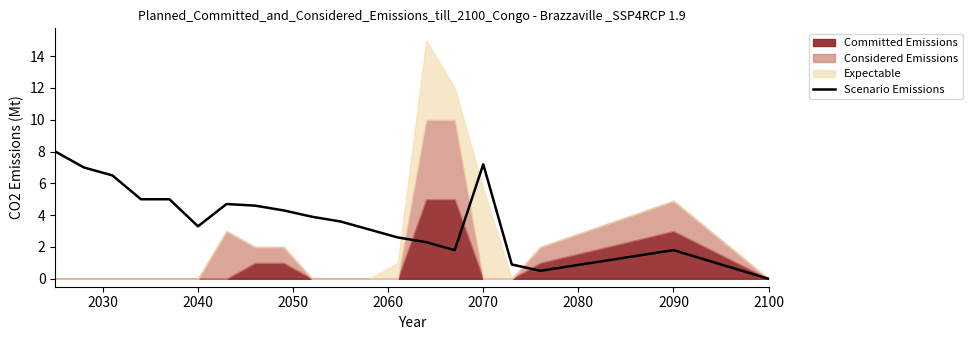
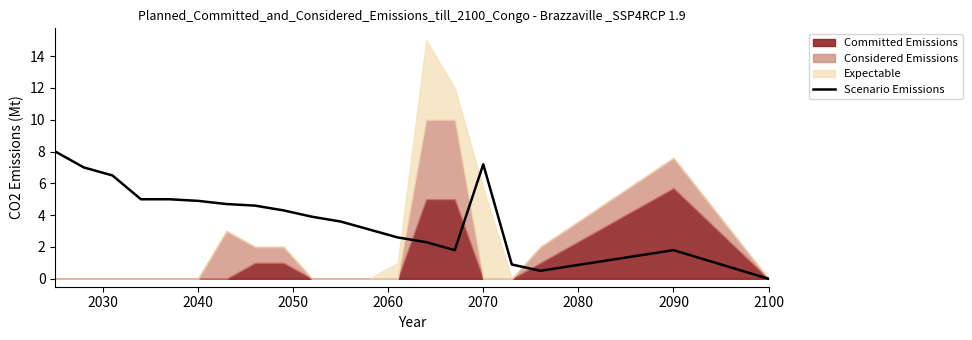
Scenario Emissions, 2040: 3.3 -> 4.9
Committed Emissions, 2090: 3.0 -> 5.7
